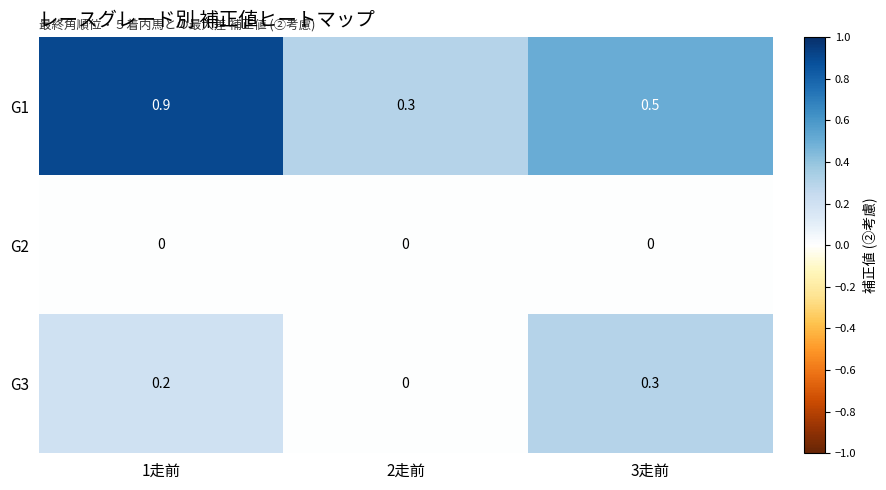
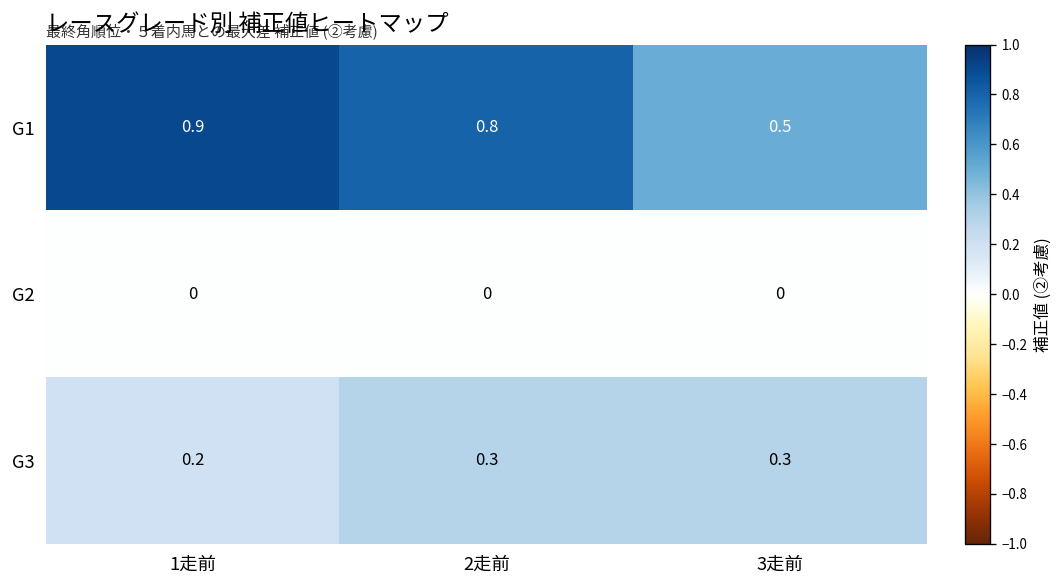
G1, 2走前: 0.3 -> 0.8
G3, 2走前: 0 -> 0.3
